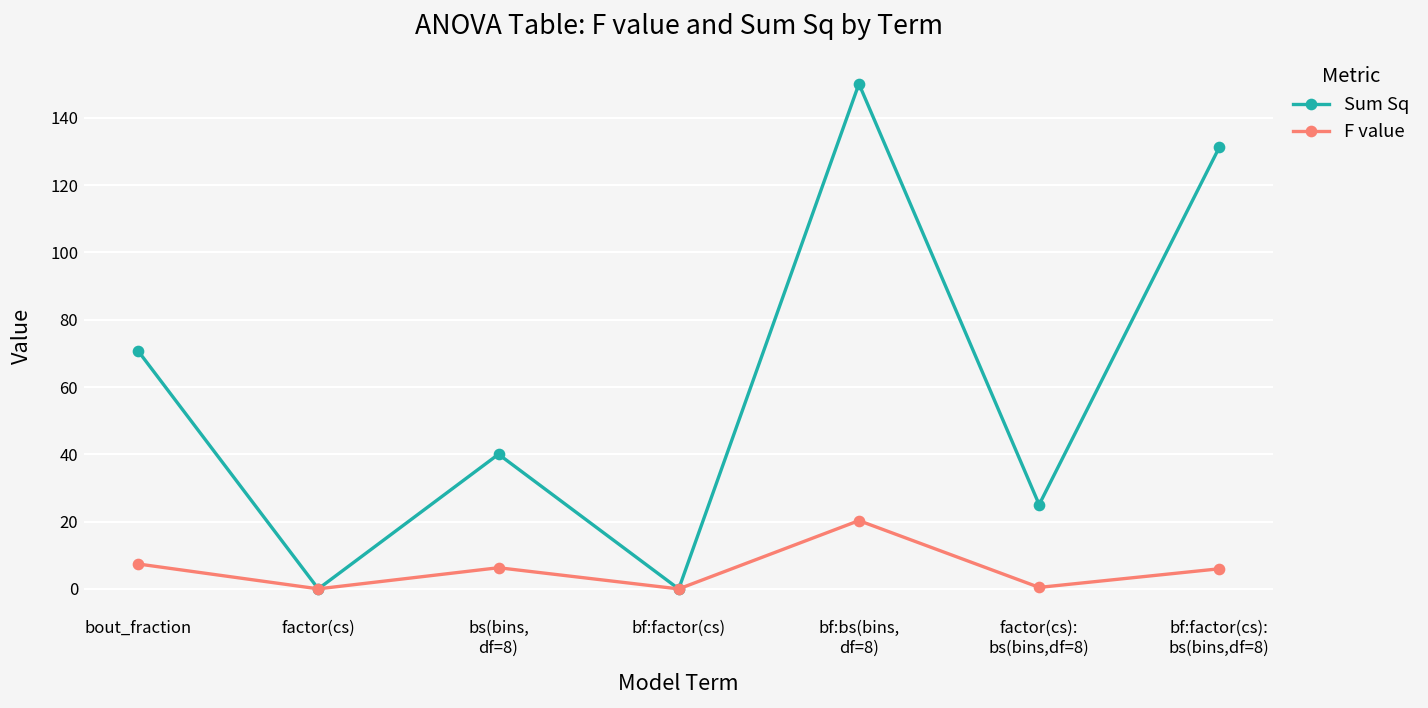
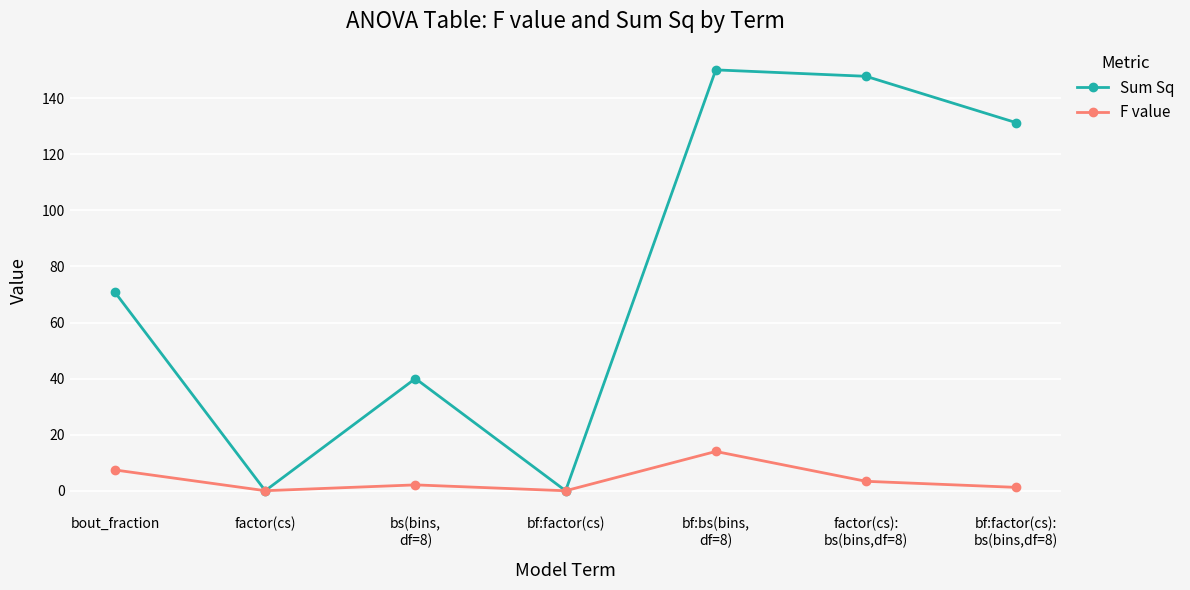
F value, bs(bins, df=8): 6 -> 2
F value, bf:bs(bins, df=8): 20 -> 14
Sum Sq, factor(cs): bs(bins,df=8): 25 -> 148
F value, factor(cs): bs(bins,df=8): 0 -> 3
F value, bf:factor(cs): bs(bins,df=8): 6 -> 1
